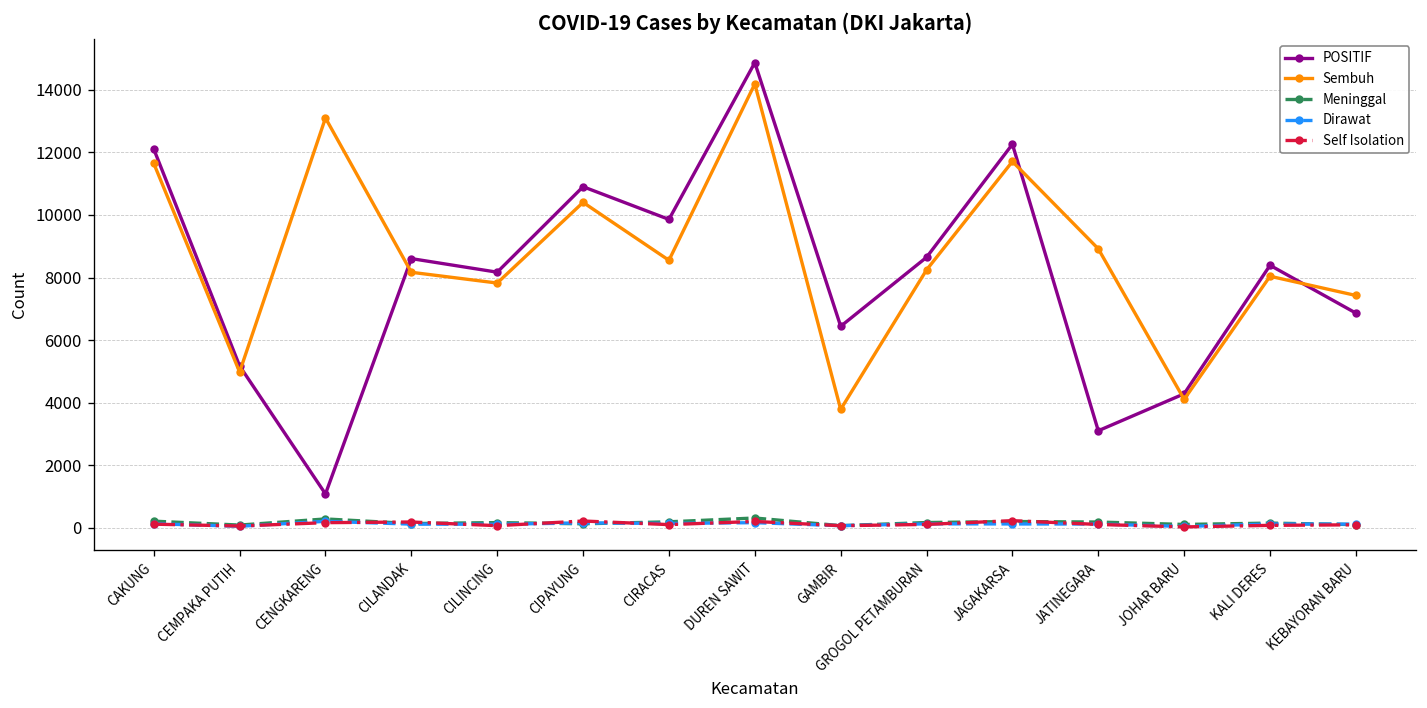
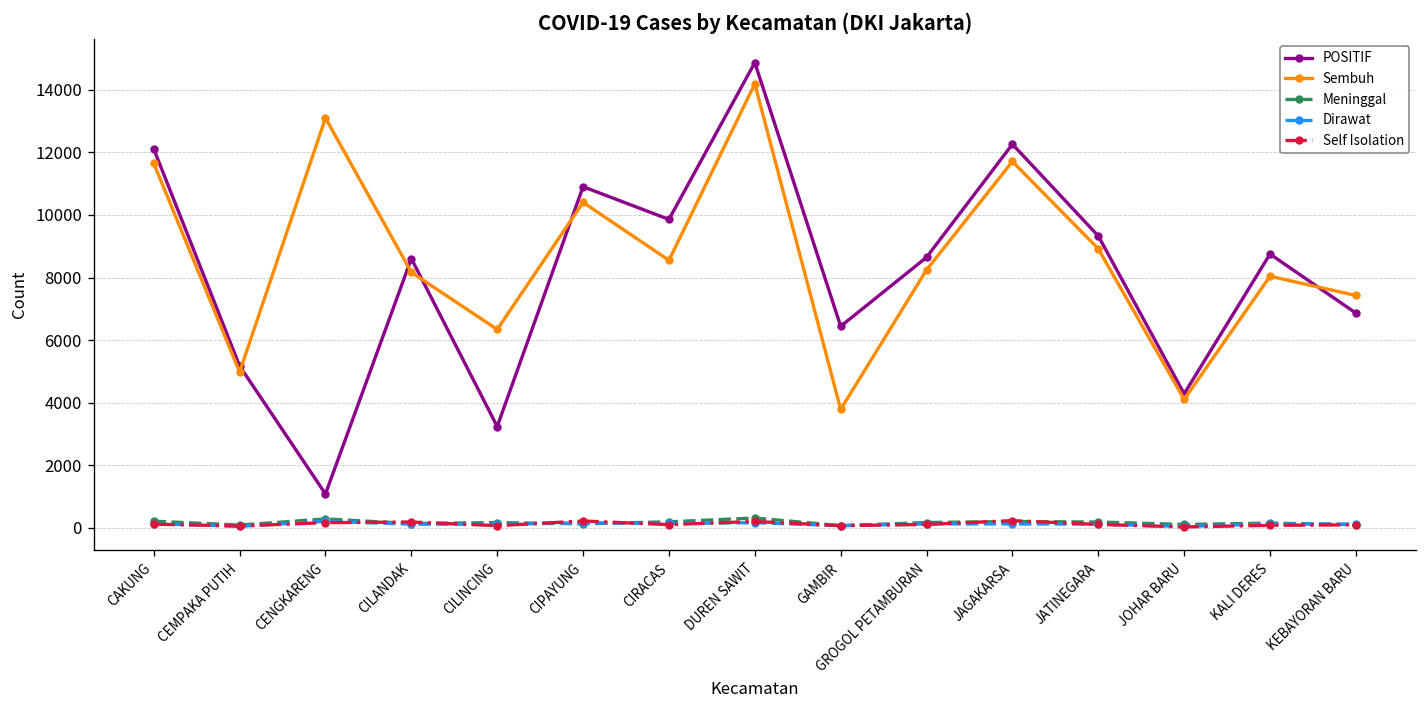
POSITIF, CILINCING: 8200 -> 3200
Sembuh, CILINCING: 7800 -> 6300
POSITIF, JATINEGARA: 3100 -> 9300
POSITIF, KALI DERES: 8400 -> 8700
